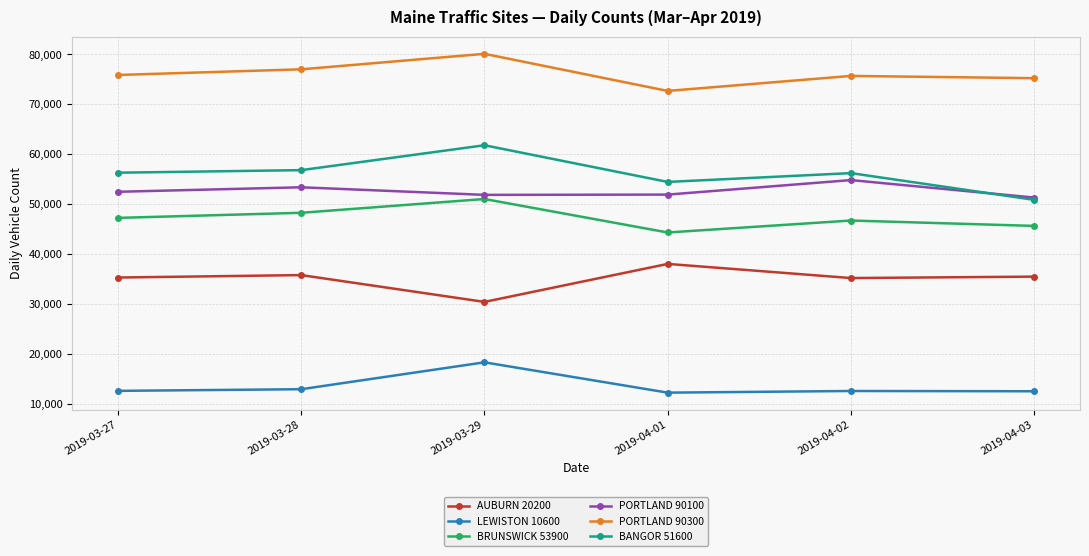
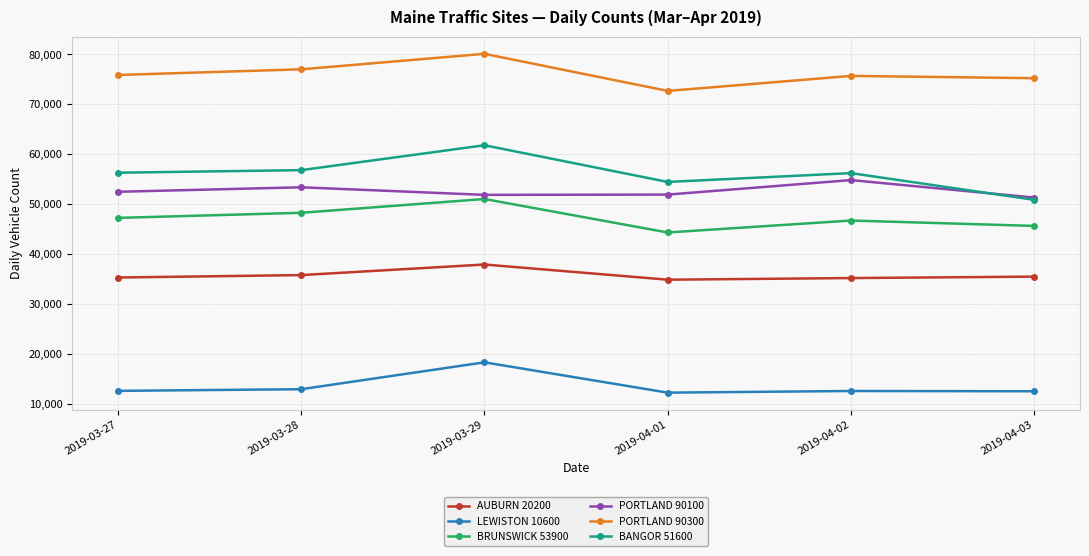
AUBURN 20200, 2019-03-29: 30,000 -> 38,000
AUBURN 20200, 2019-04-01: 38,000 -> 35,000
